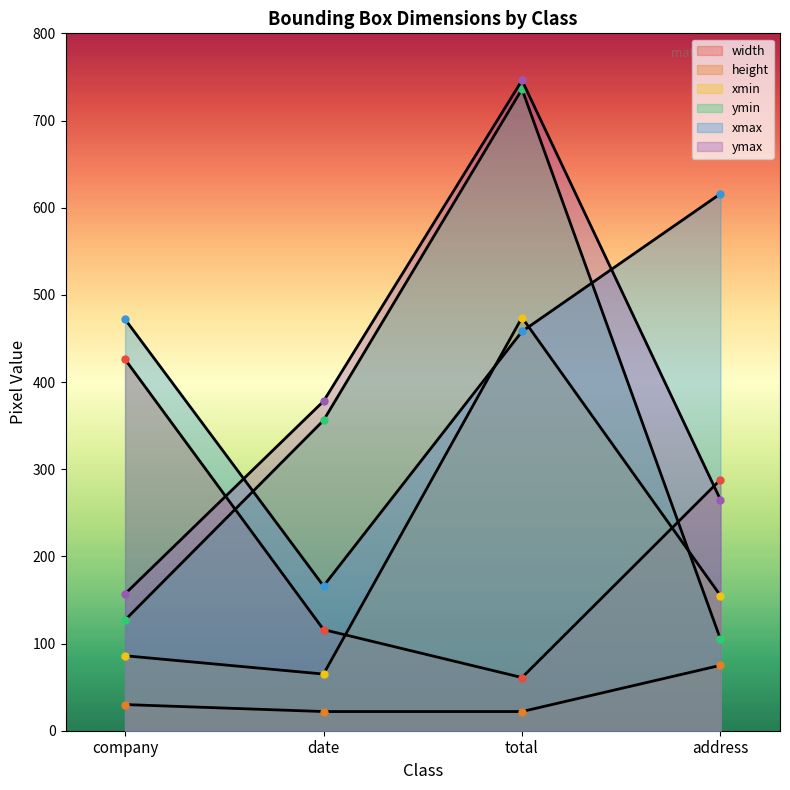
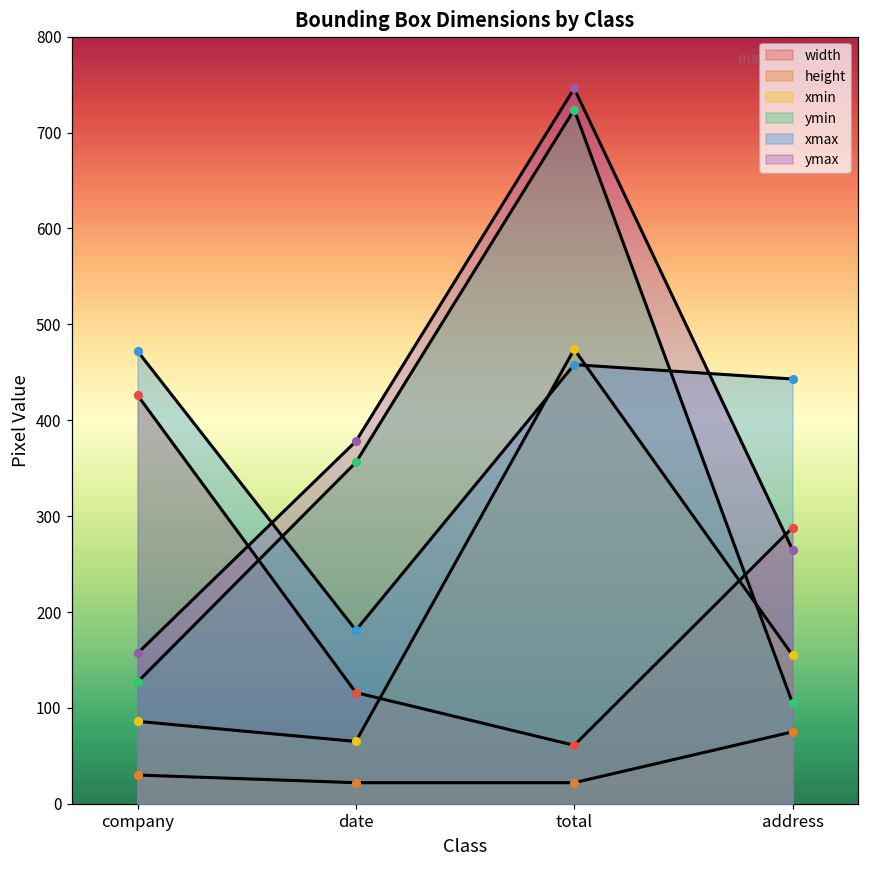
xmax, date: 170 -> 180
ymin, total: 740 -> 720
xmax, address: 620 -> 440
